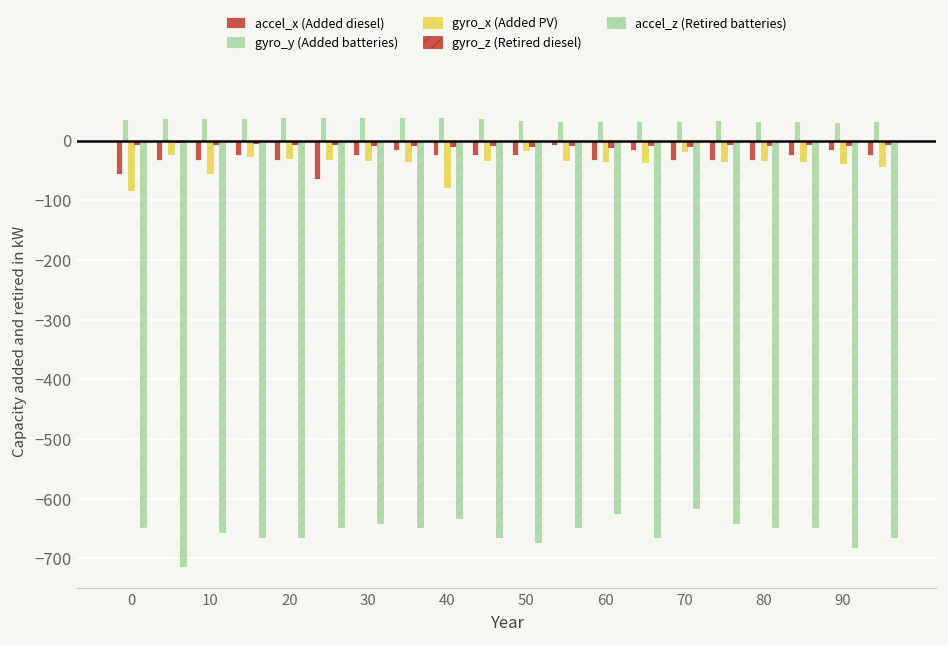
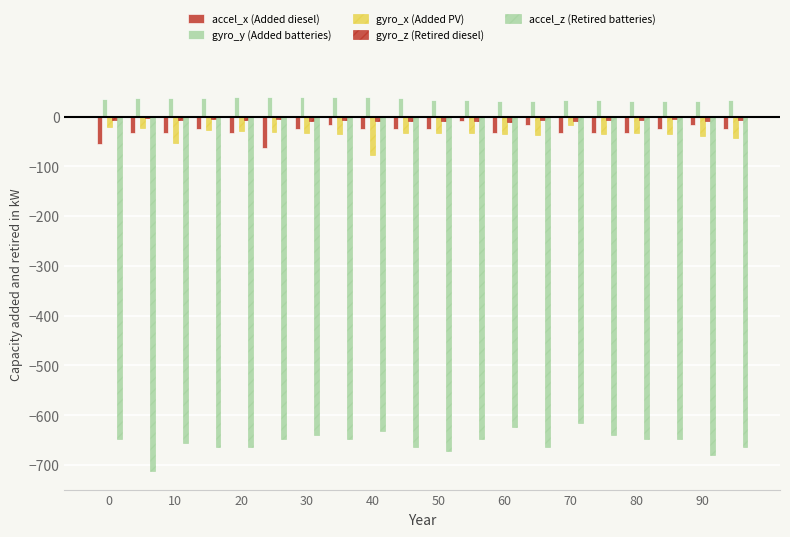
gyro_x (Added PV), 0: -80 -> -20
gyro_x (Added PV), 50: -20 -> -30
